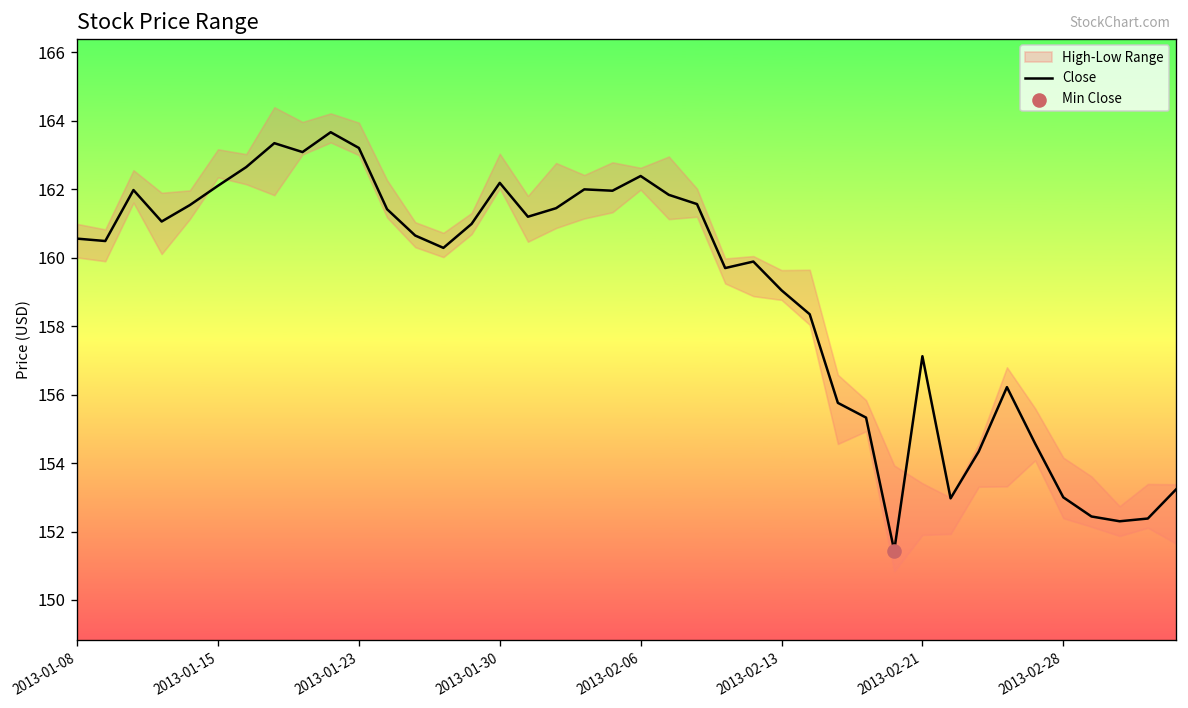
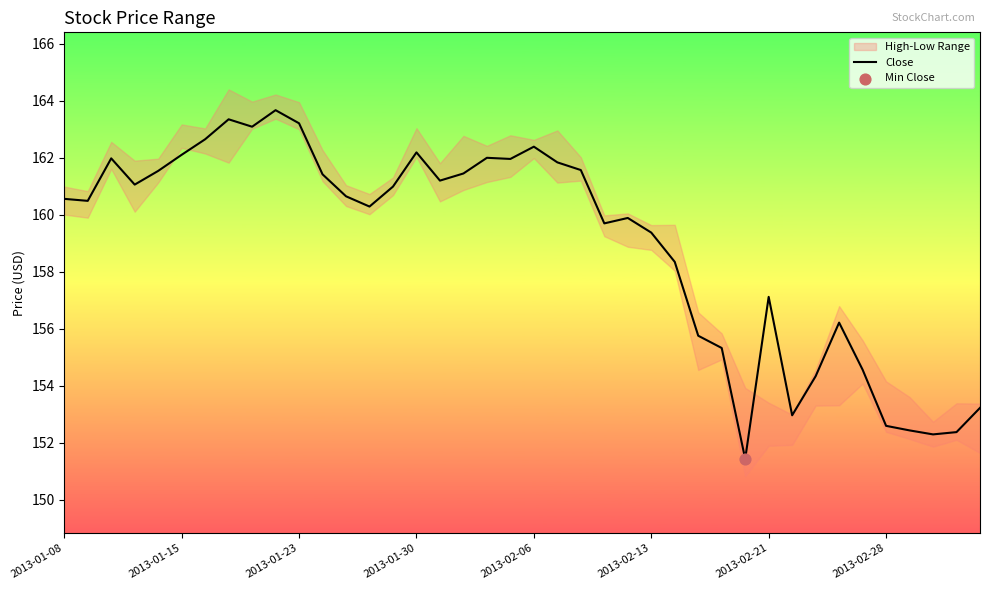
Close, 2013-02-13: 159.1 -> 159.4
Close, 2013-02-28: 153.0 -> 152.6
